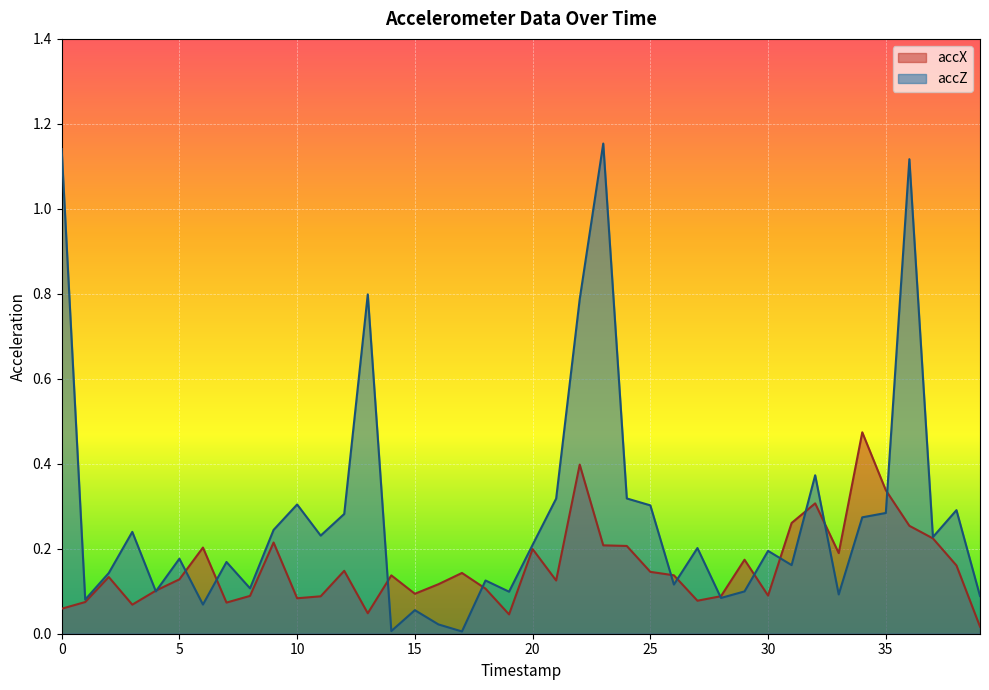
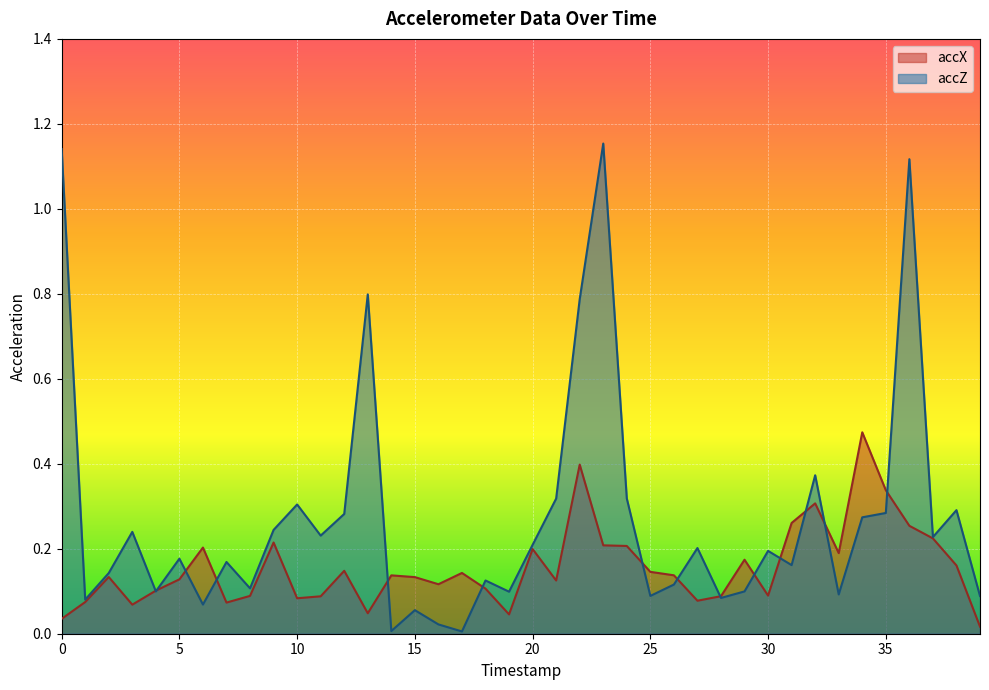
accX, 0: 0.06 -> 0.03
accX, 15: 0.09 -> 0.13
accZ, 25: 0.30 -> 0.09
